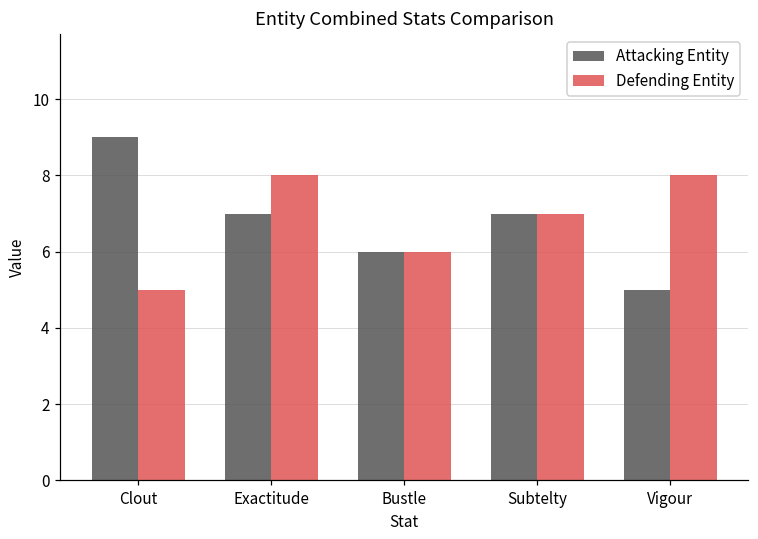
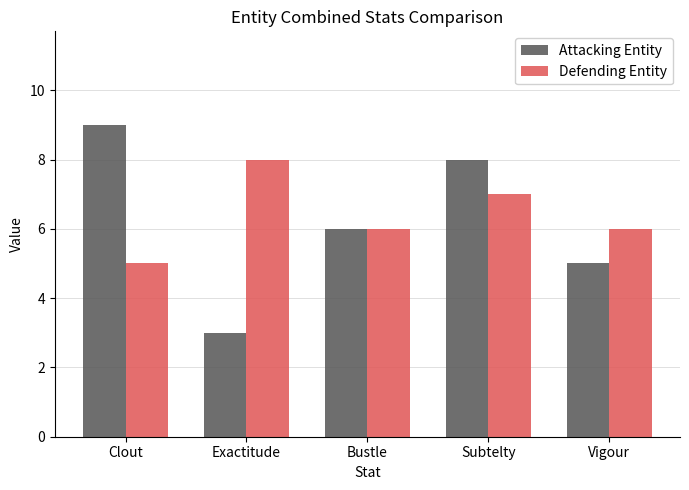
Attacking Entity, Exactitude: 7 -> 3
Attacking Entity, Subtelty: 7 -> 8
Defending Entity, Vigour: 8 -> 6
